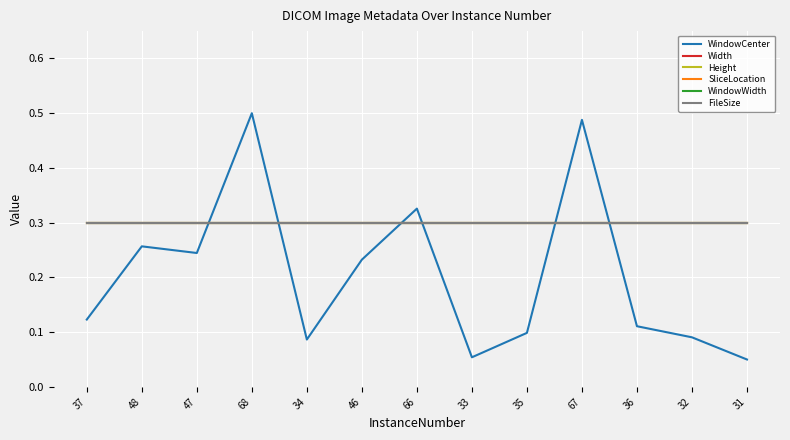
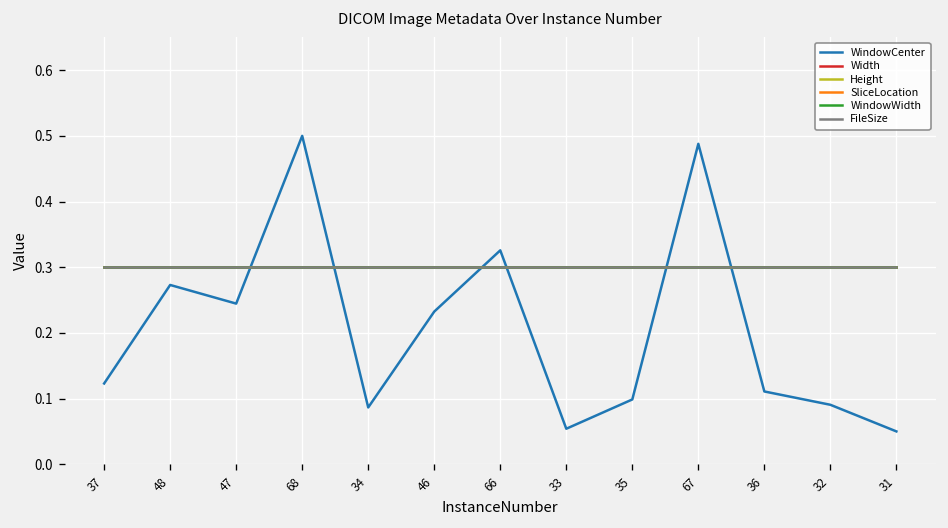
WindowCenter, 48: 0.26 -> 0.27
